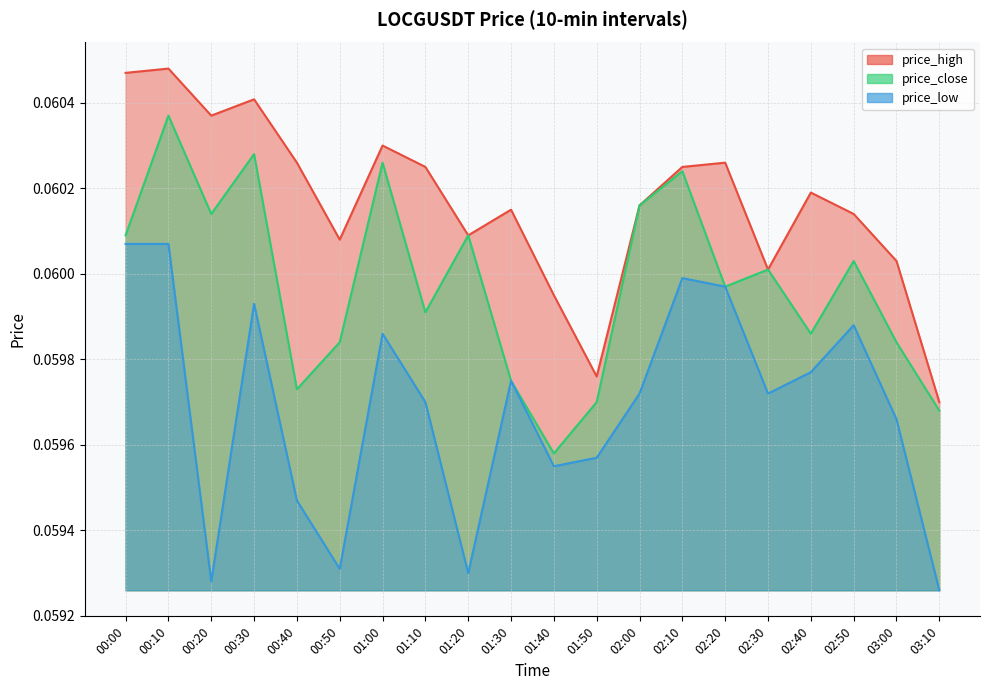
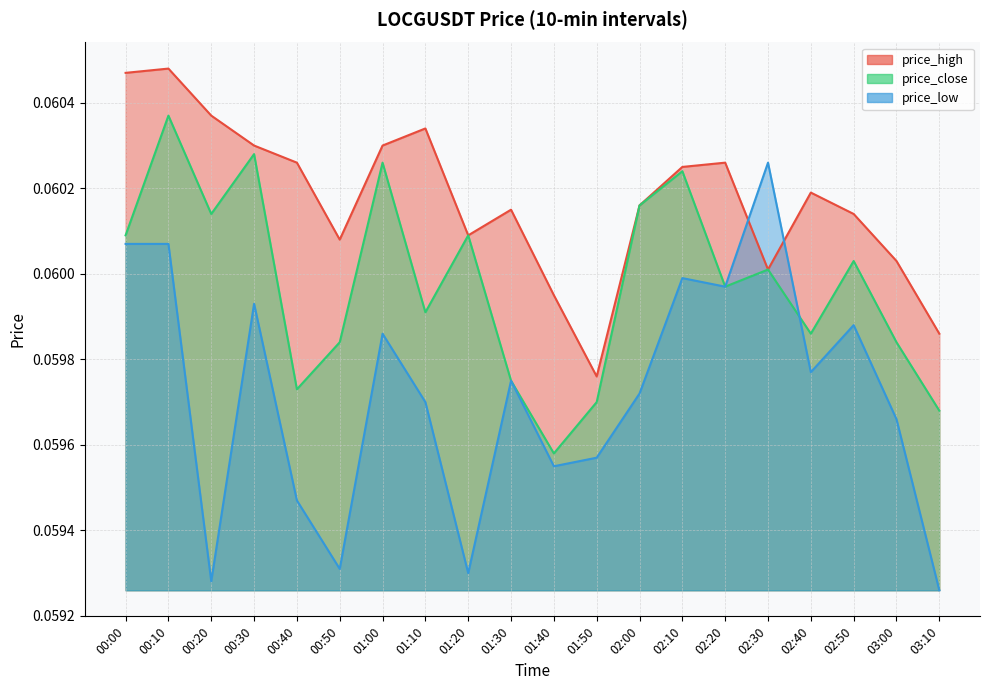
price_high, 00:30: 0.06041 -> 0.06030
price_high, 01:10: 0.06025 -> 0.06034
price_low, 02:30: 0.05972 -> 0.06026
price_high, 03:10: 0.05970 -> 0.05986
